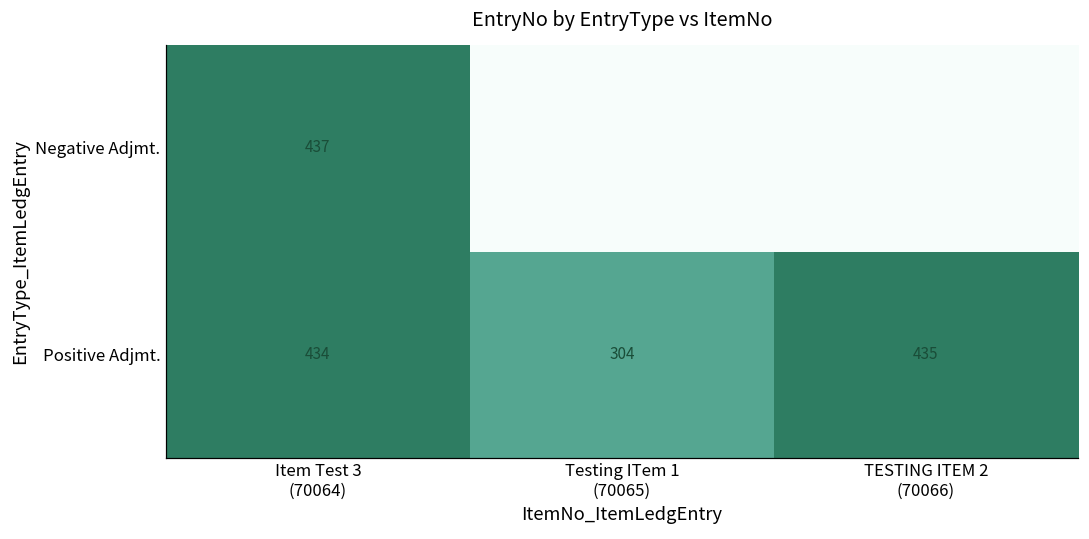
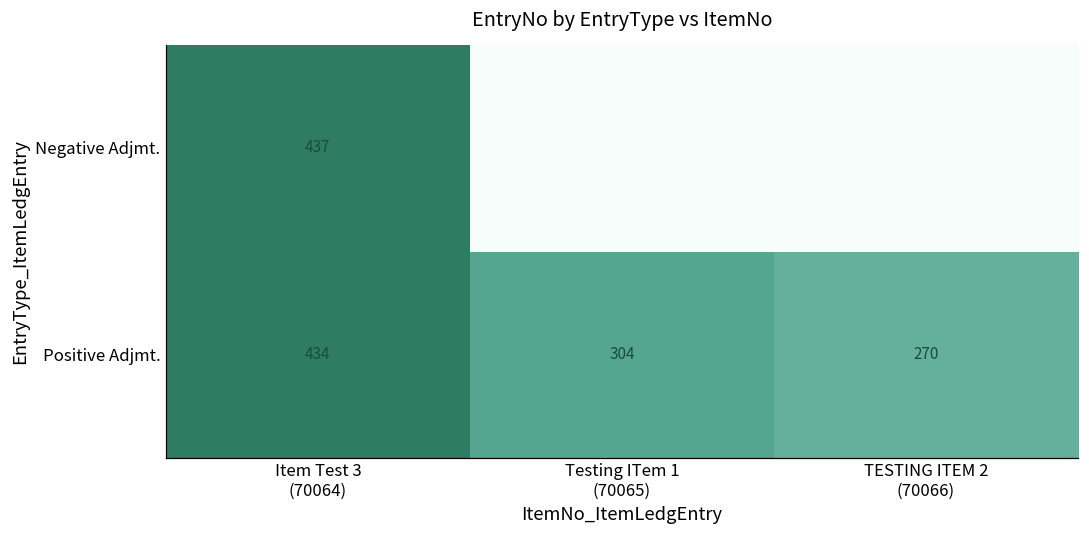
Positive Adjmt., TESTING ITEM 2 (70066): 435 -> 270
